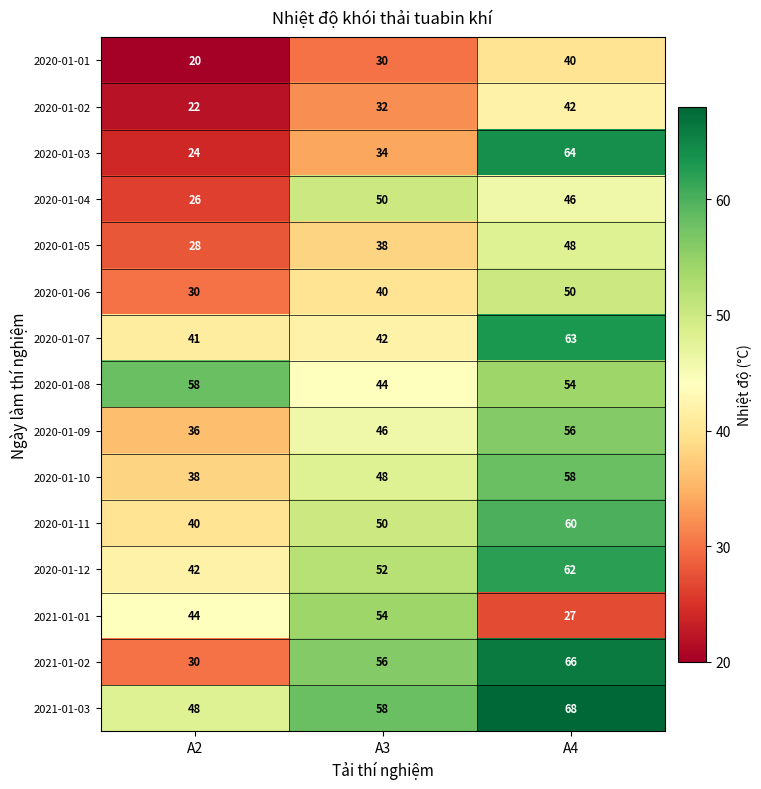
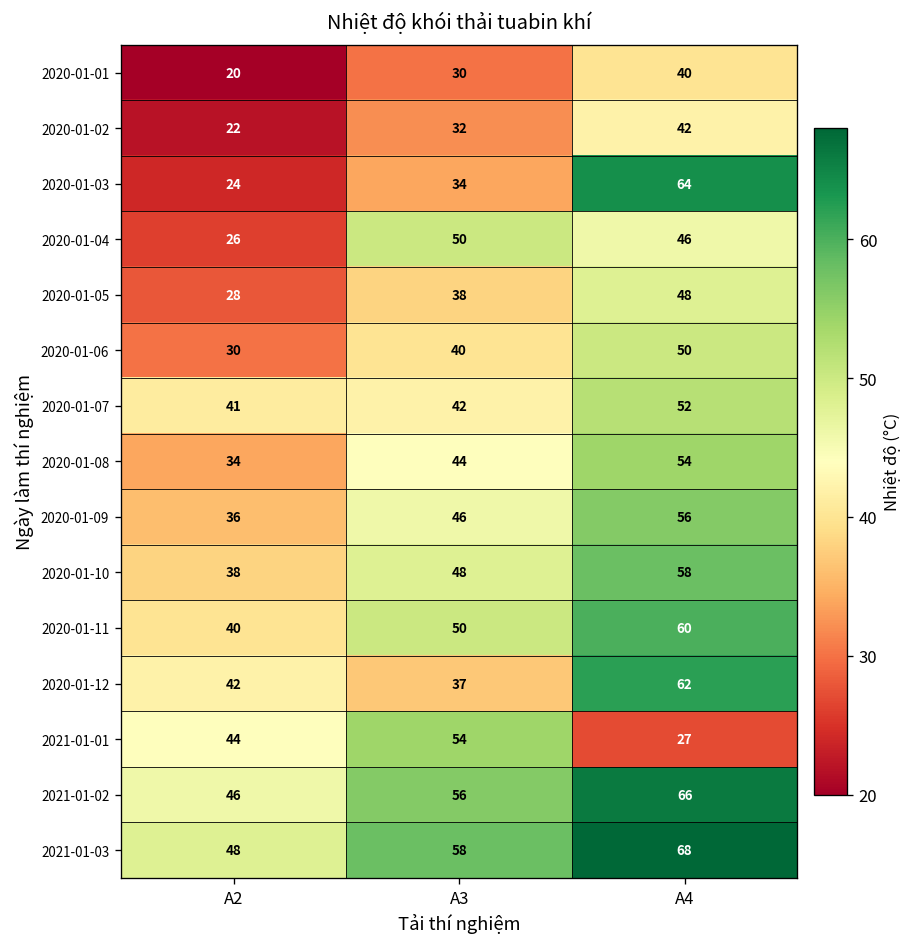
2020-01-07, A4: 63 -> 52
2020-01-08, A2: 58 -> 34
2020-01-12, A3: 52 -> 37
2021-01-02, A2: 30 -> 46
